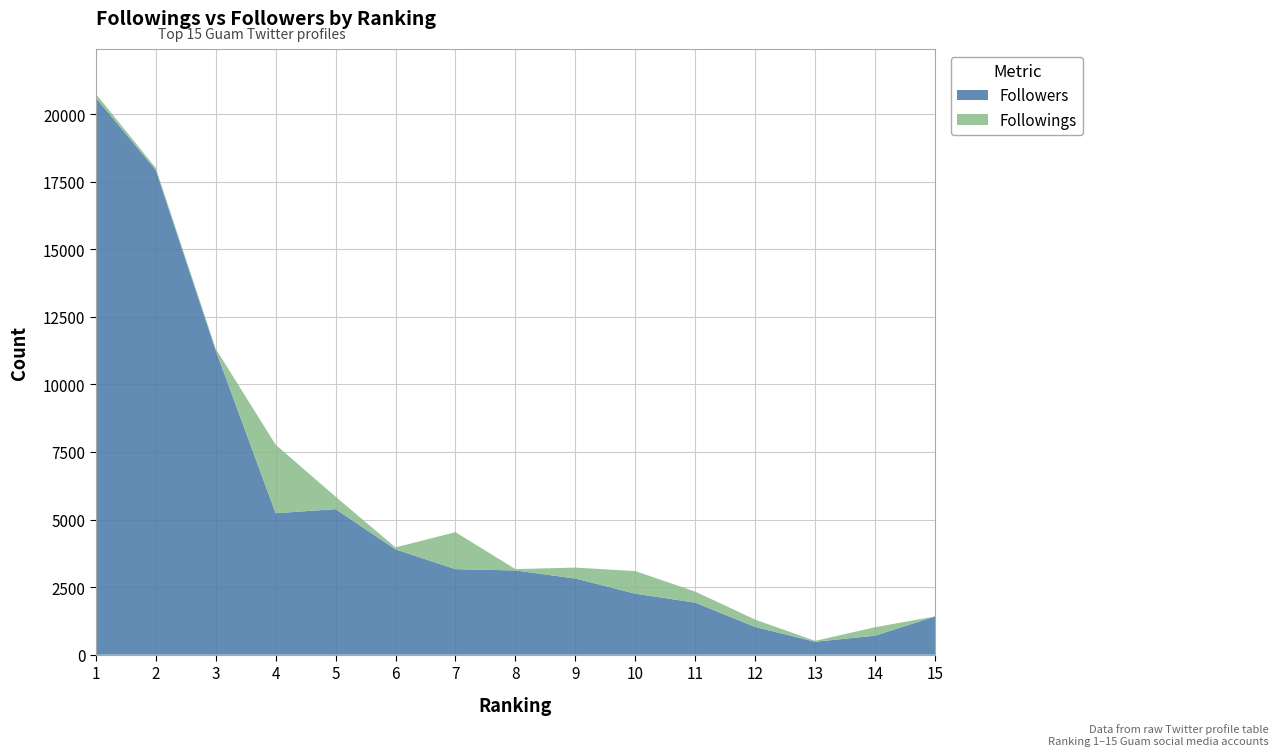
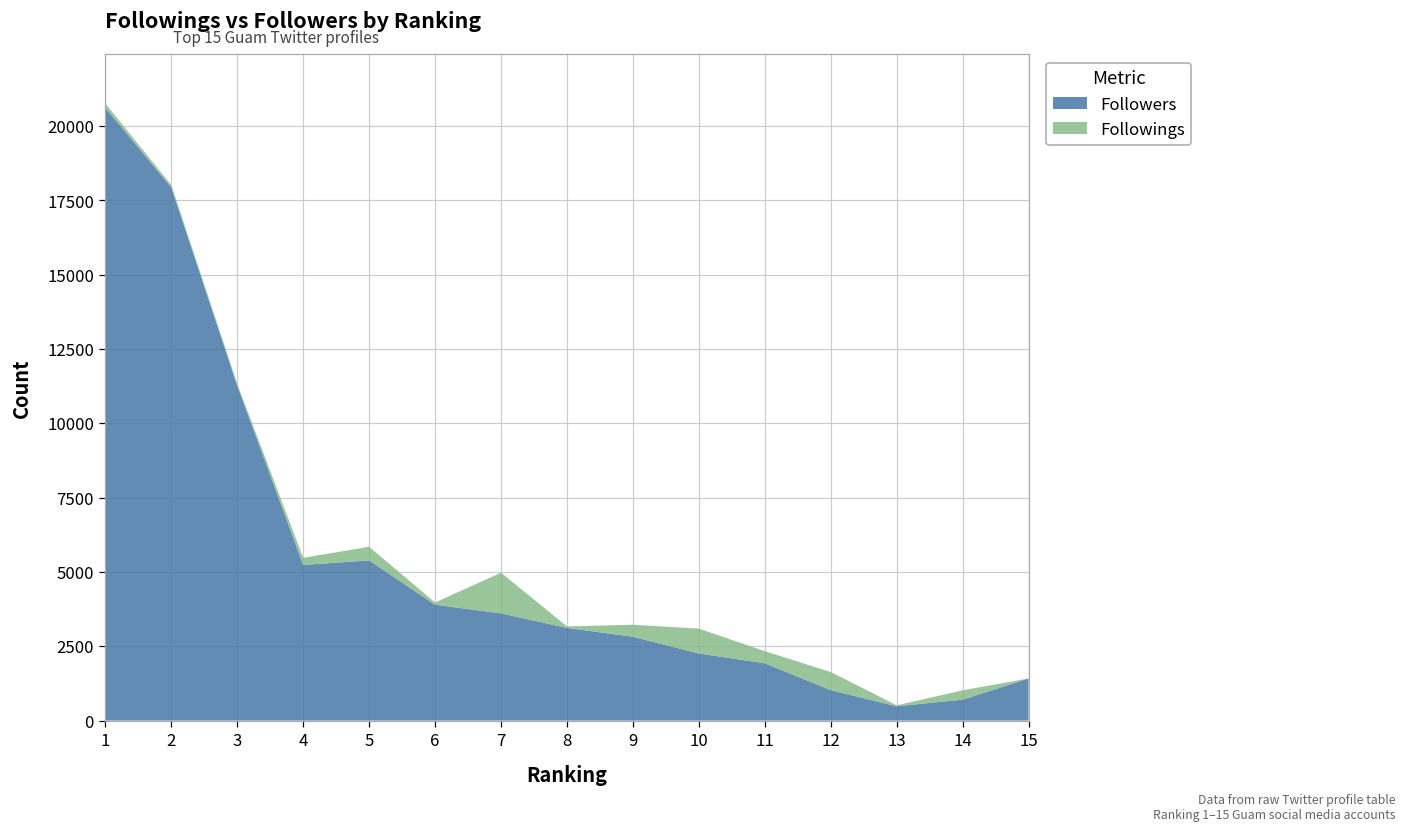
Followings, 4: 2500 -> 200
Followers, 7: 3200 -> 3600
Followings, 12: 300 -> 600
